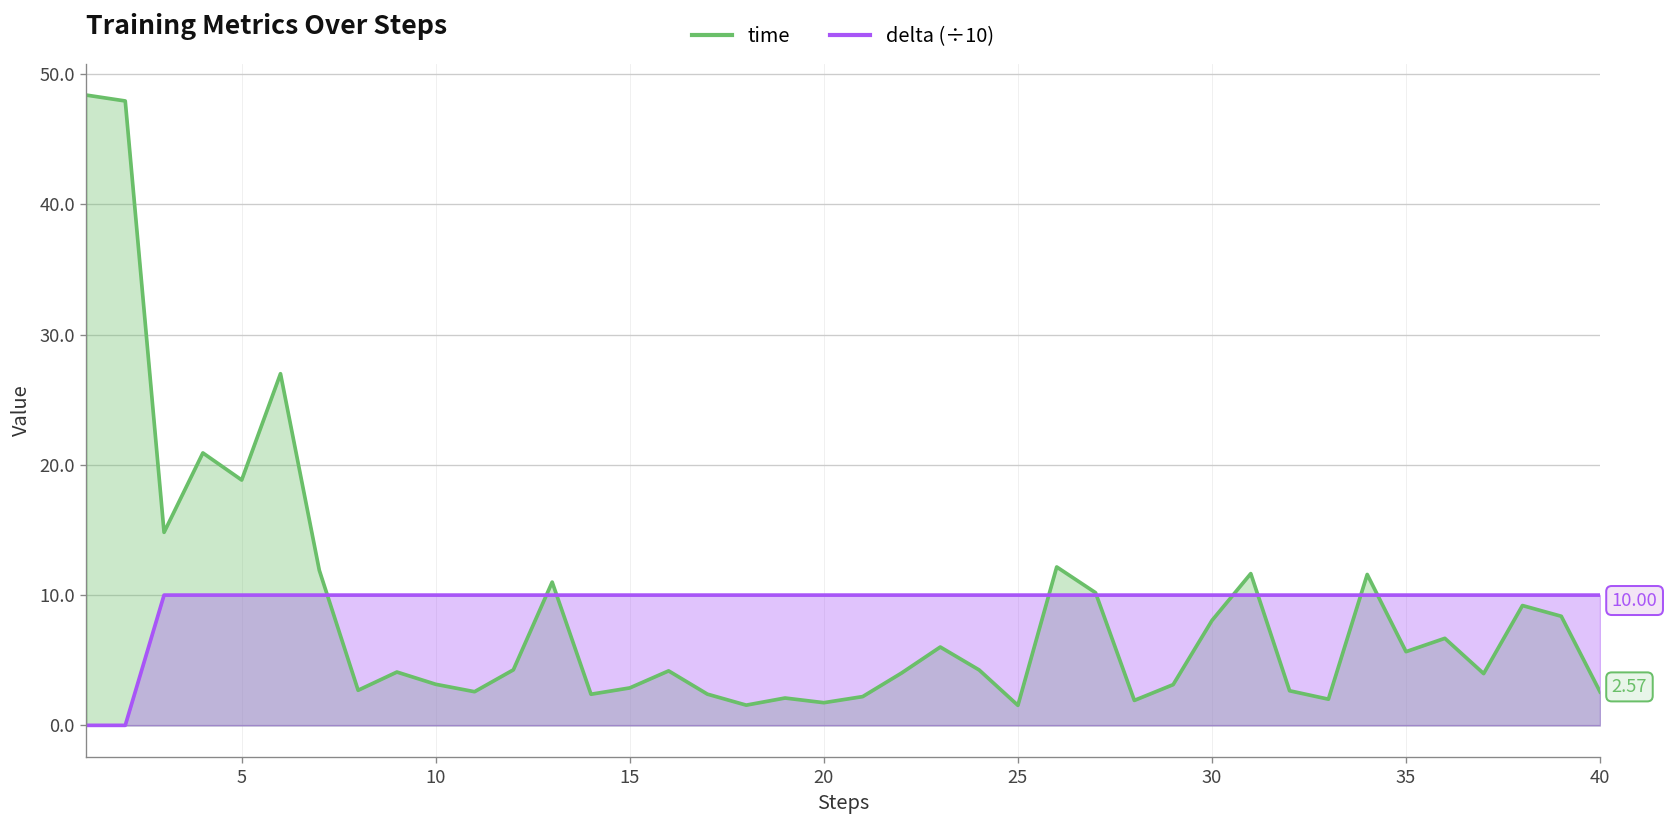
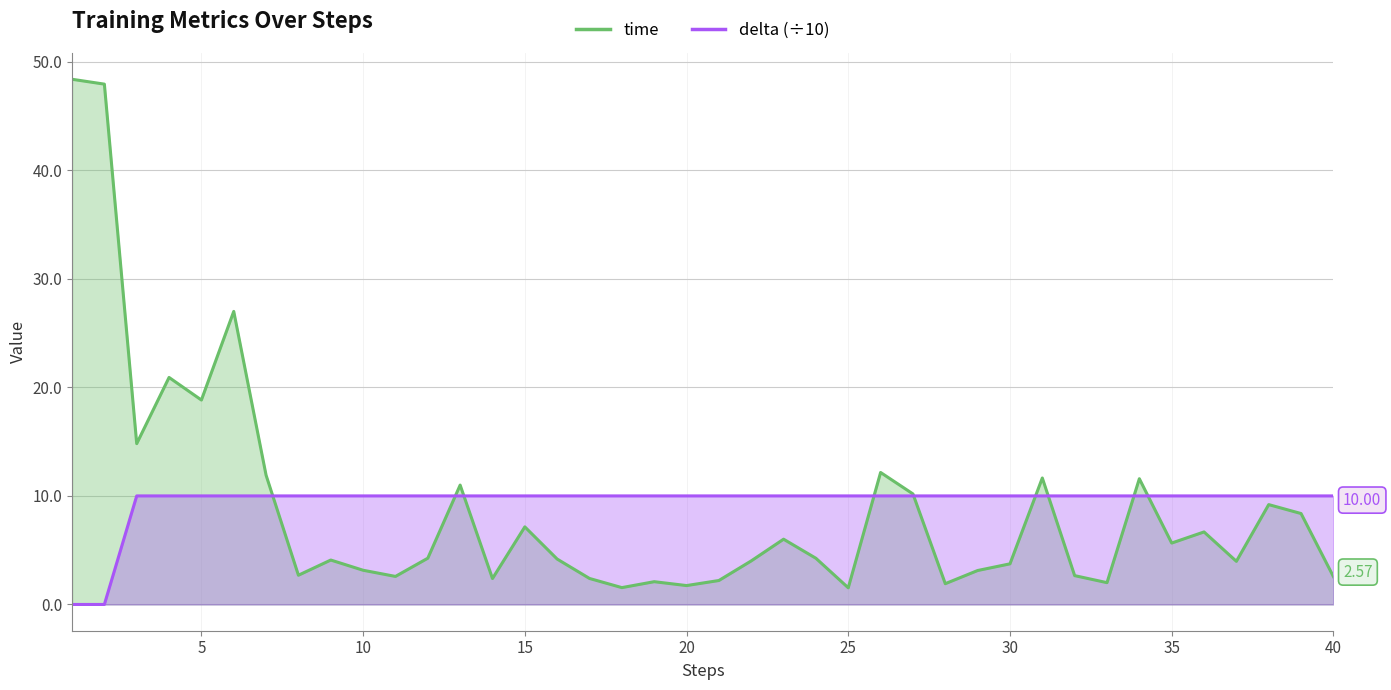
time, 15: 2.9 -> 7.1
time, 30: 8.1 -> 3.7
